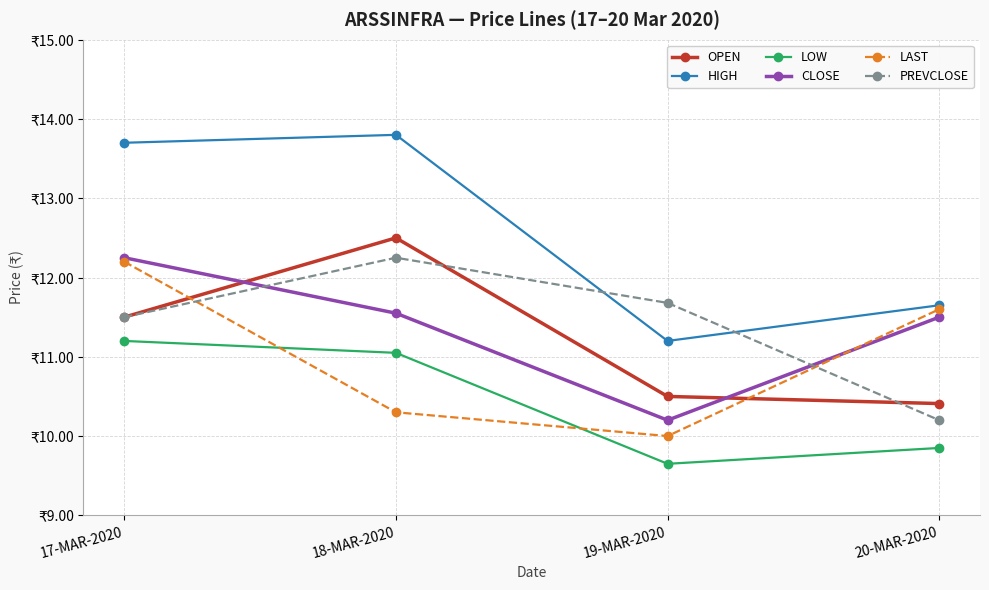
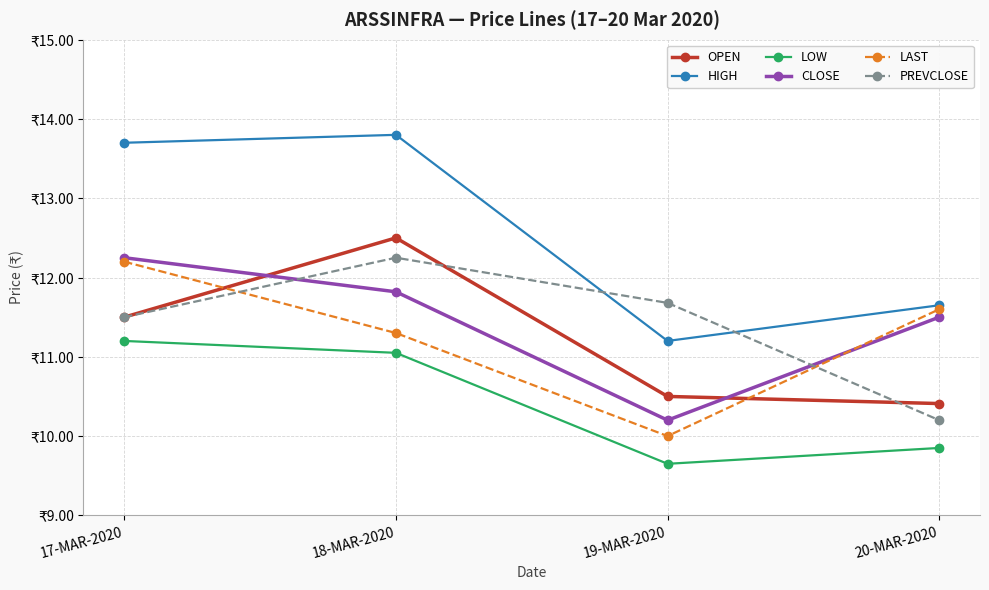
CLOSE, 18-MAR-2020: ₹11.6 -> ₹11.8
LAST, 18-MAR-2020: ₹10.3 -> ₹11.3
